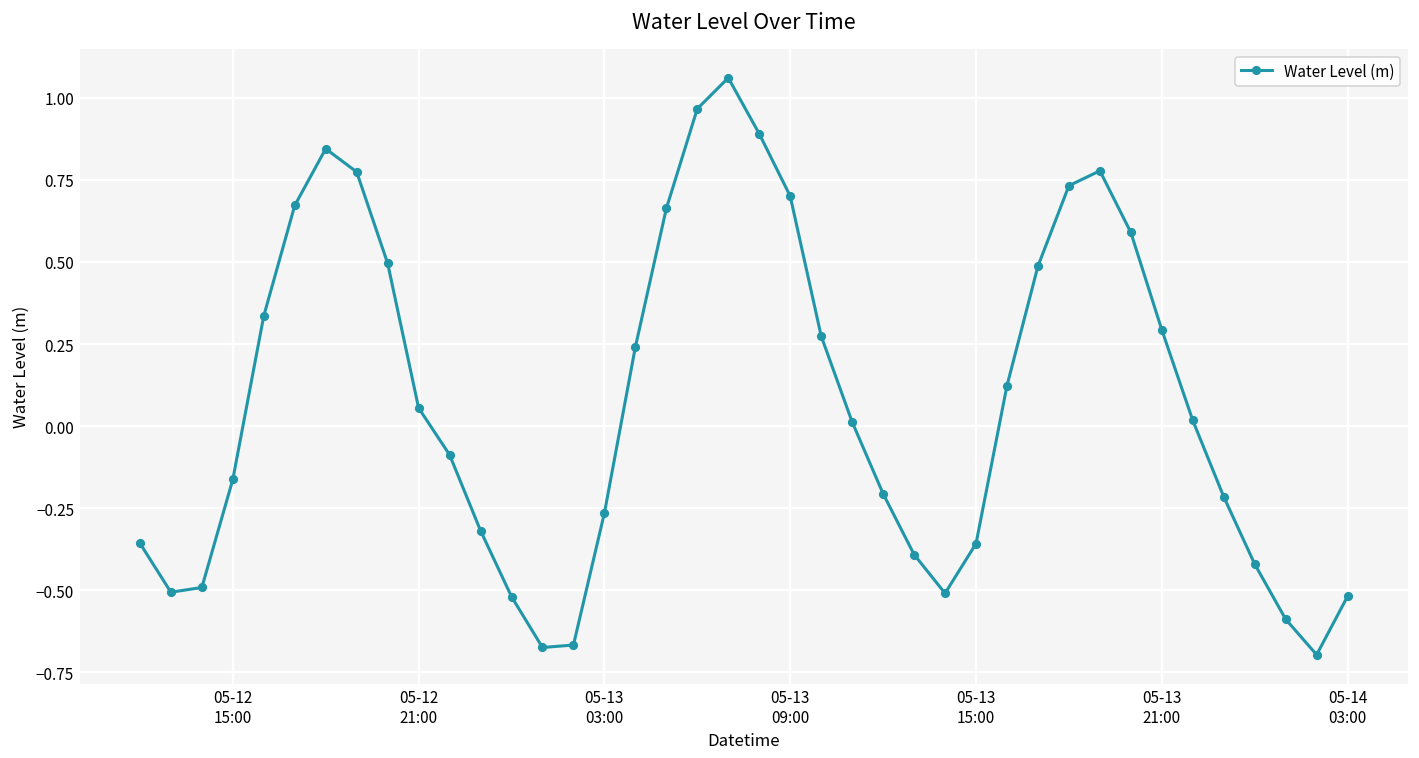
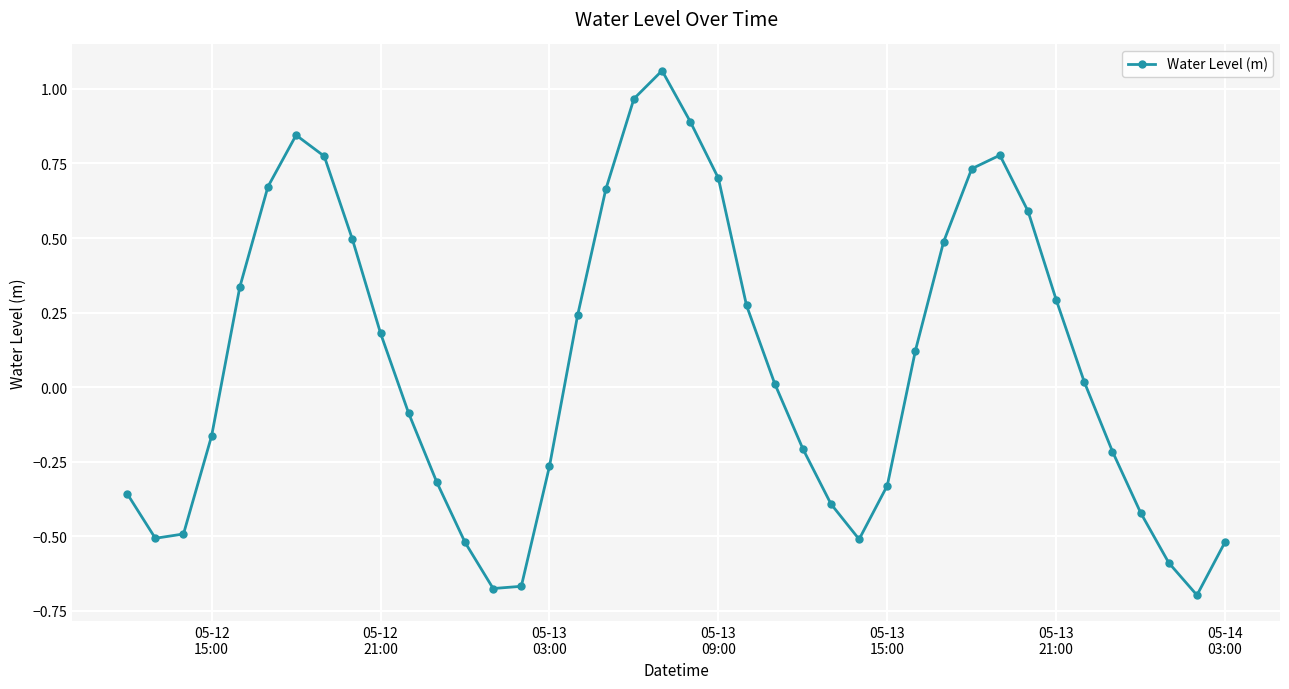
05-12 21:00: 0.06 -> 0.18
05-13 15:00: -0.36 -> -0.33
